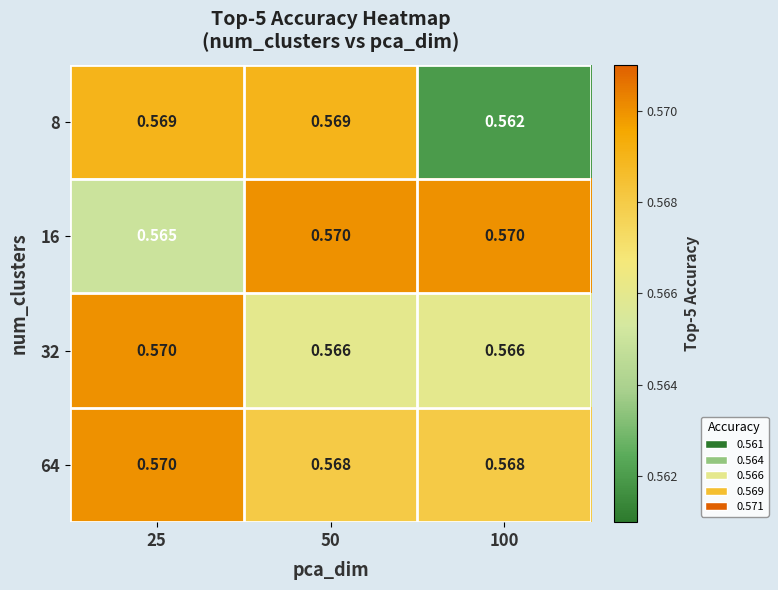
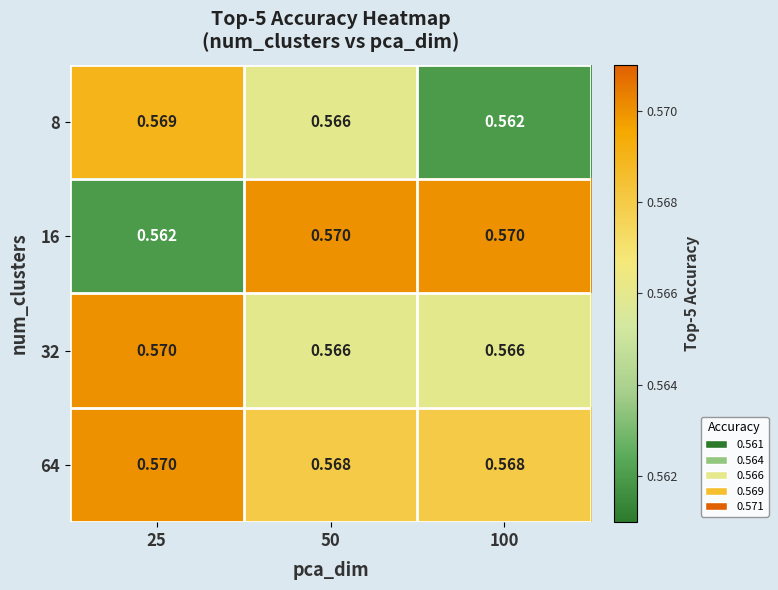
8, 50: 0.569 -> 0.566
16, 25: 0.565 -> 0.562
